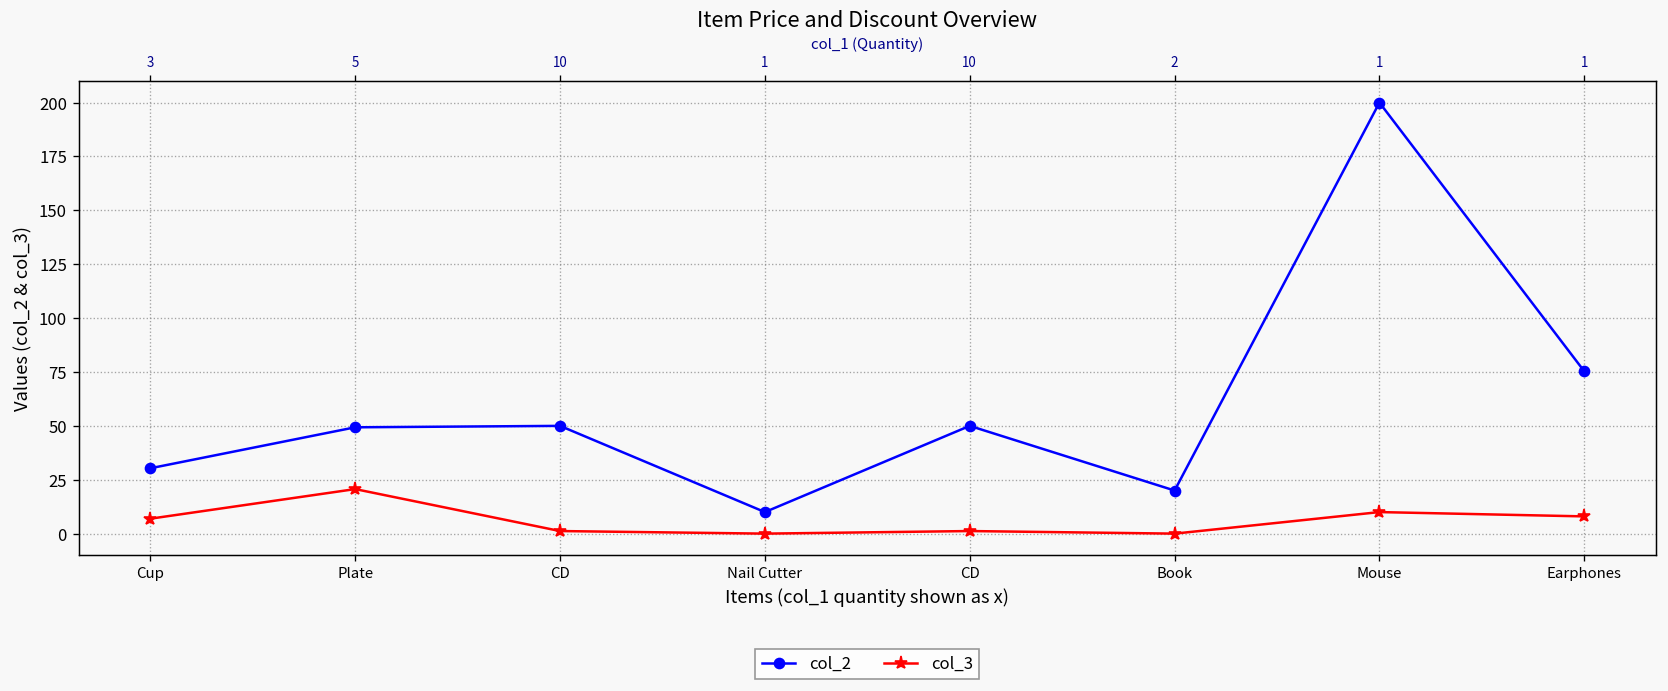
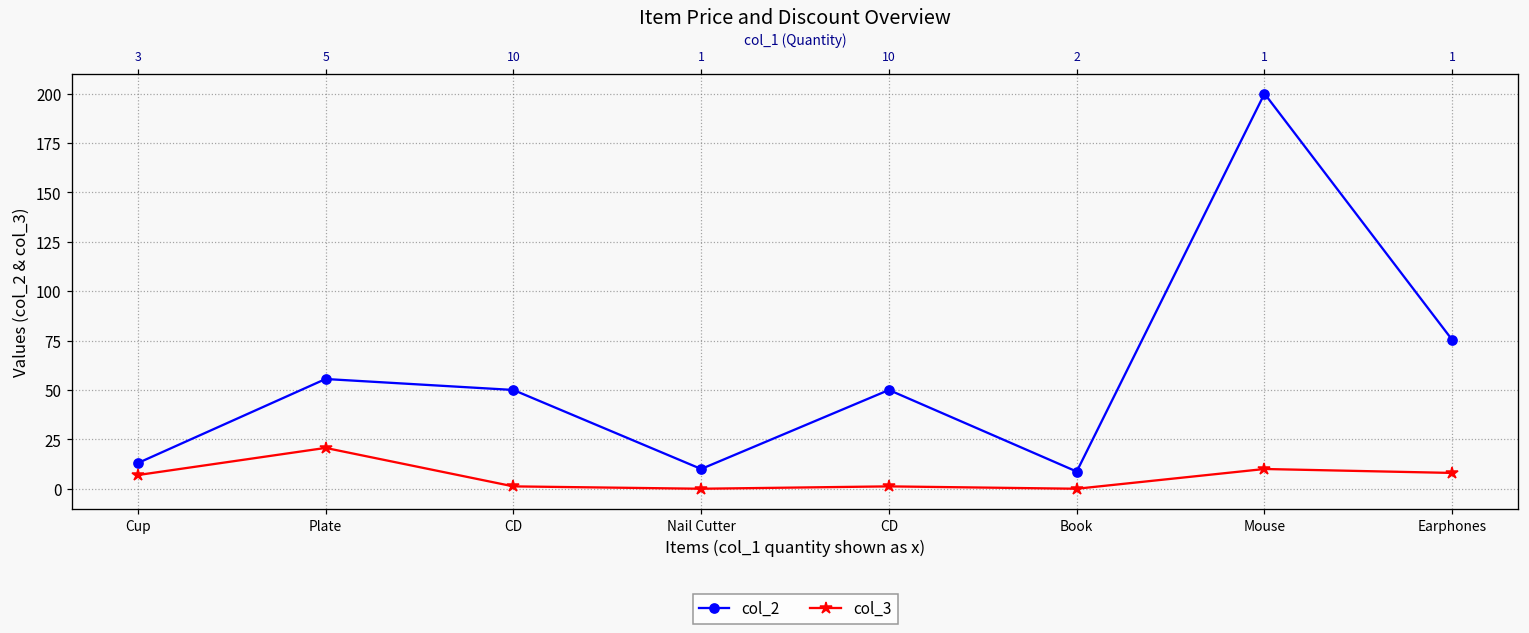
col_2, Cup: 30 -> 13
col_2, Plate: 49 -> 56
col_2, Book: 20 -> 9
